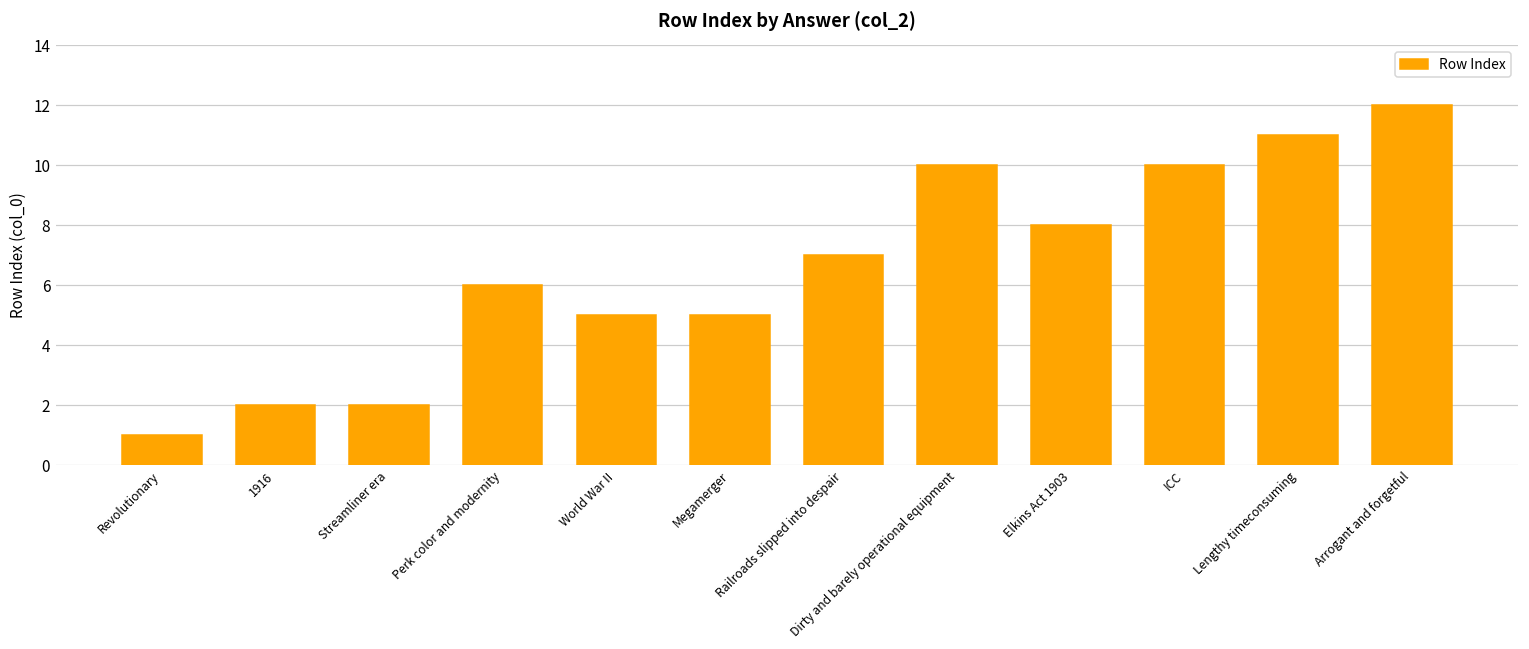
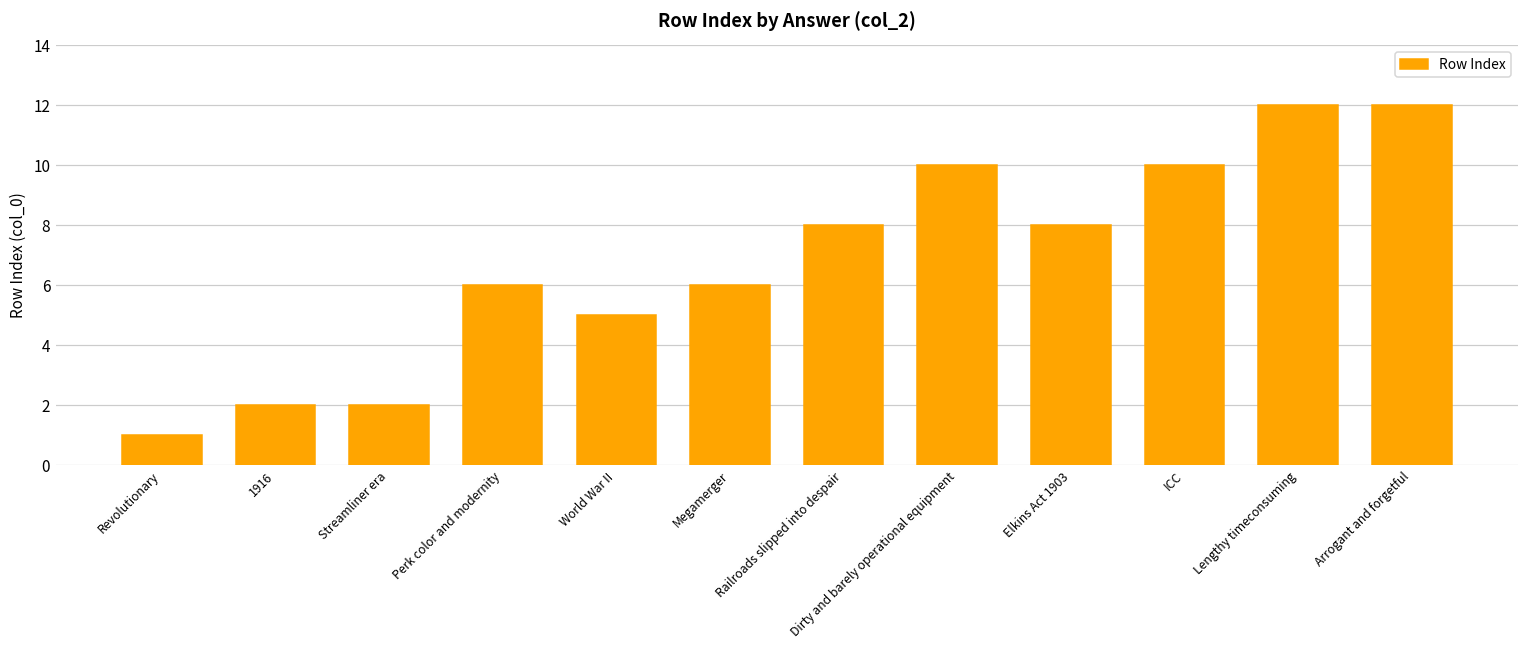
Megamerger: 5 -> 6
Railroads slipped into despair: 7 -> 8
Lengthy timeconsuming: 11 -> 12
